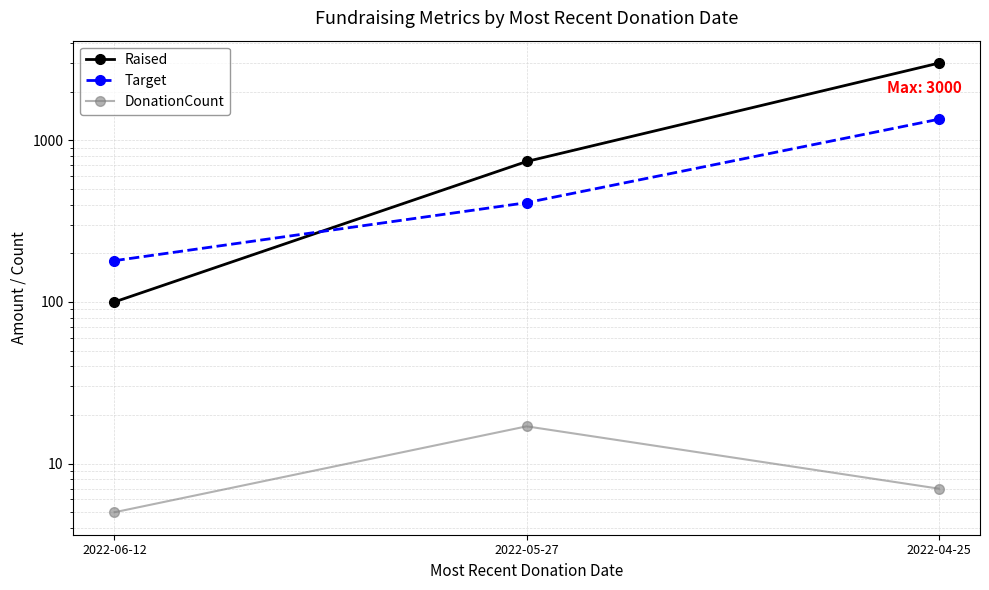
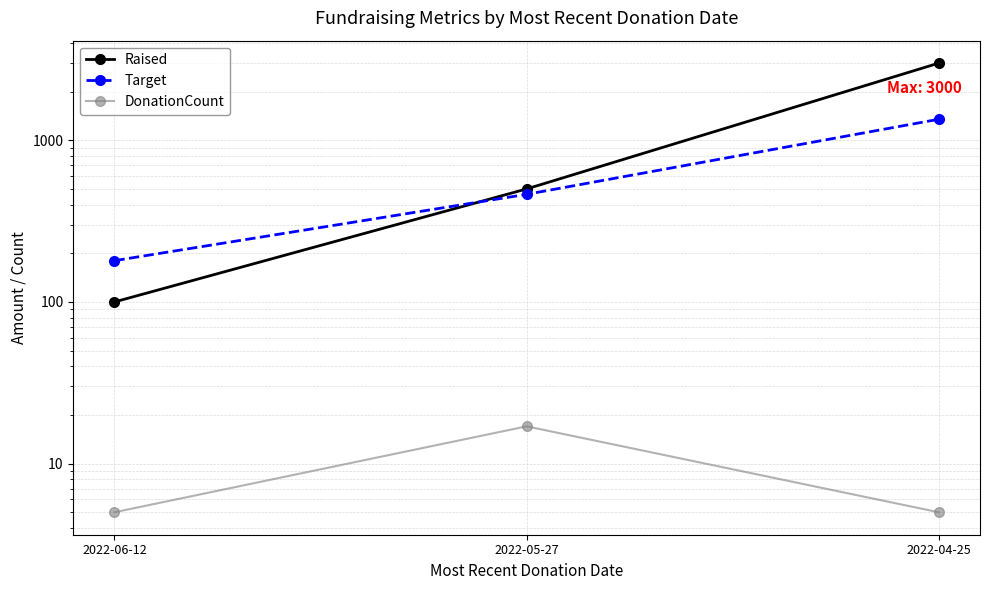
Raised, 2022-05-27: 700 -> 500
Target, 2022-05-27: 410 -> 460
DonationCount, 2022-04-25: 7 -> 5
